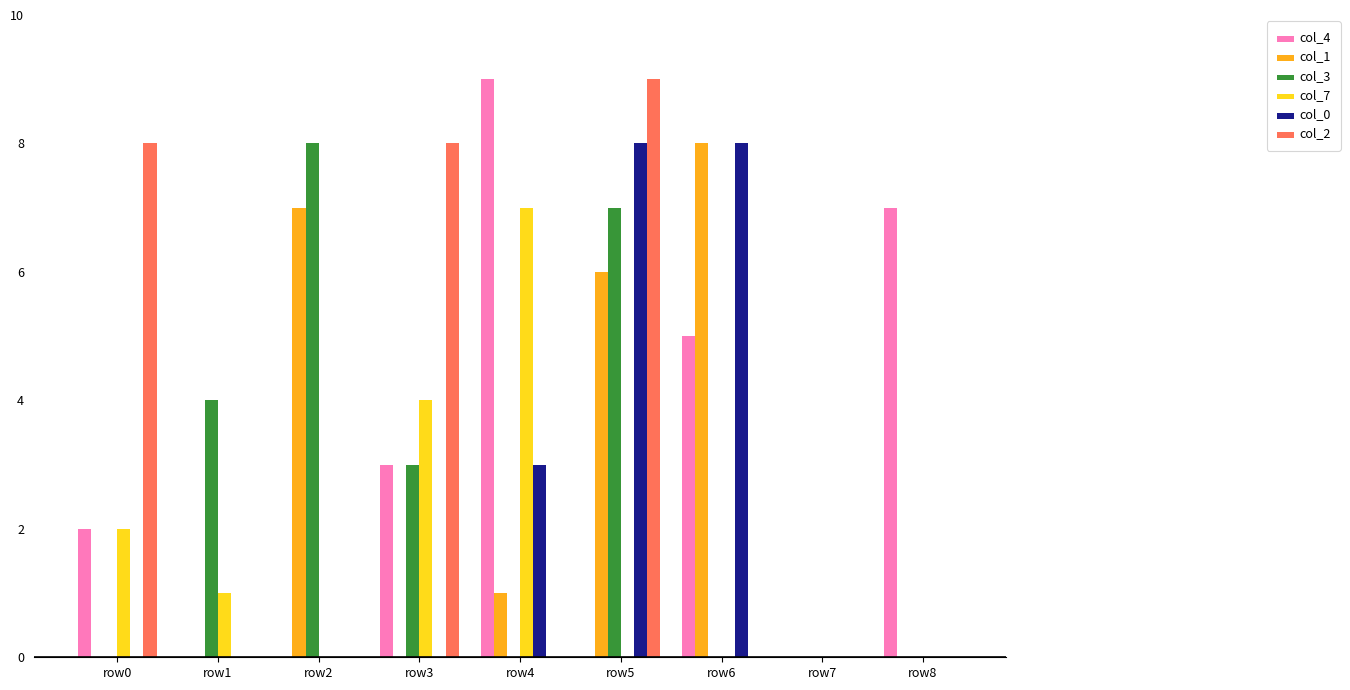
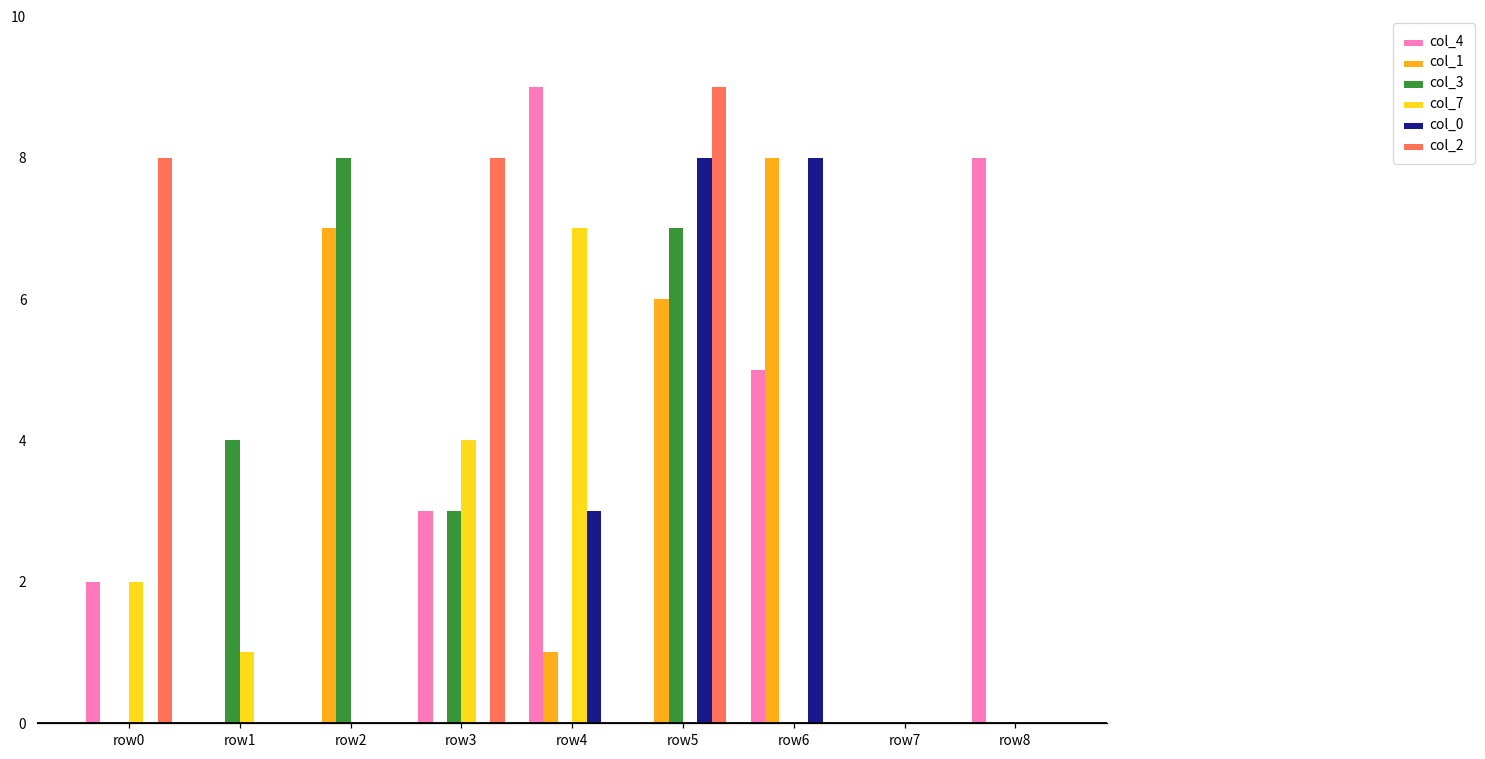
col_4, row8: 7 -> 8
